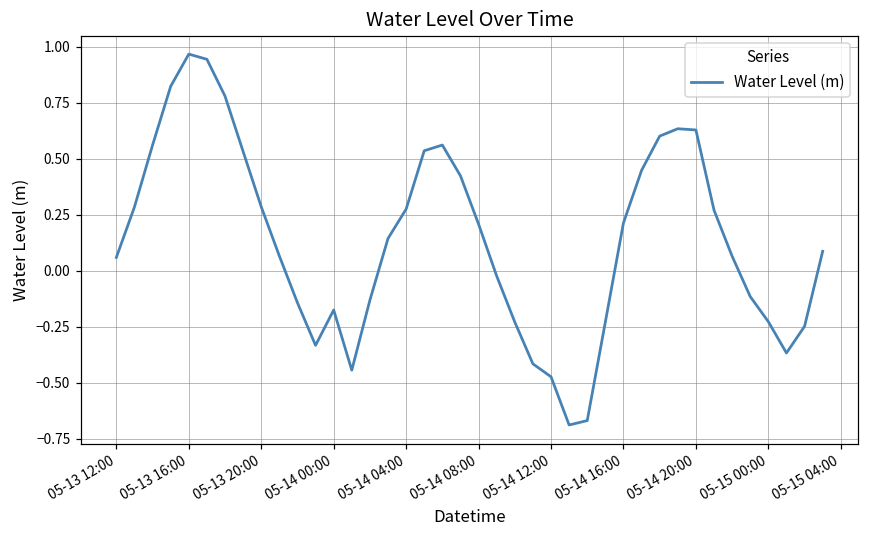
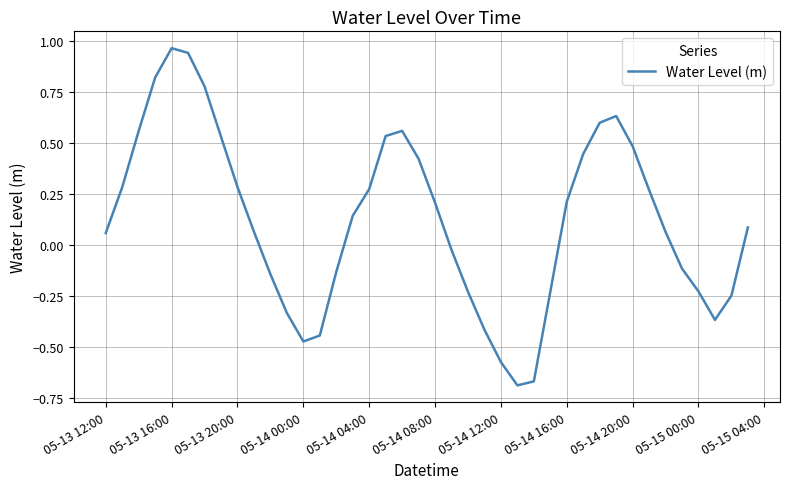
05-14 00:00: -0.18 -> -0.47
05-14 12:00: -0.47 -> -0.57
05-14 20:00: 0.63 -> 0.48
